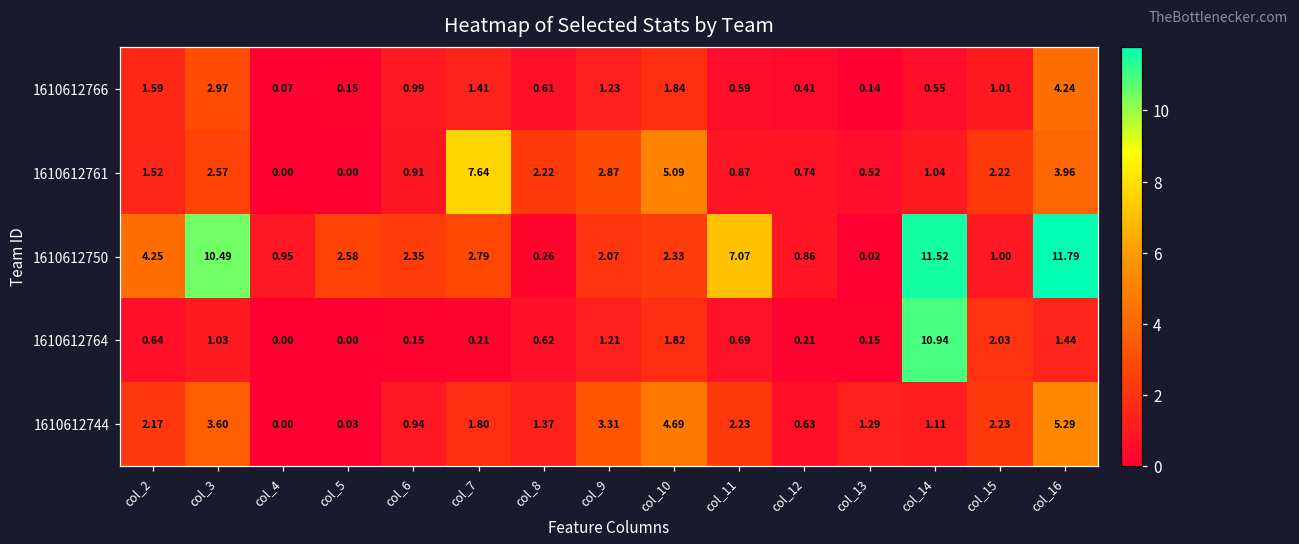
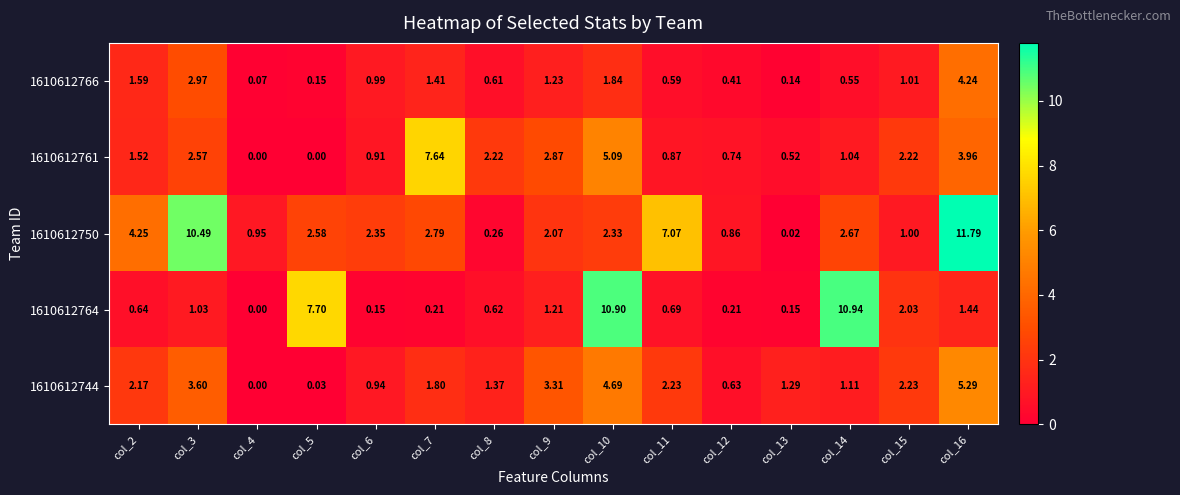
1610612750, col_14: 11.52 -> 2.67
1610612764, col_5: 0.00 -> 7.70
1610612764, col_10: 1.82 -> 10.90
